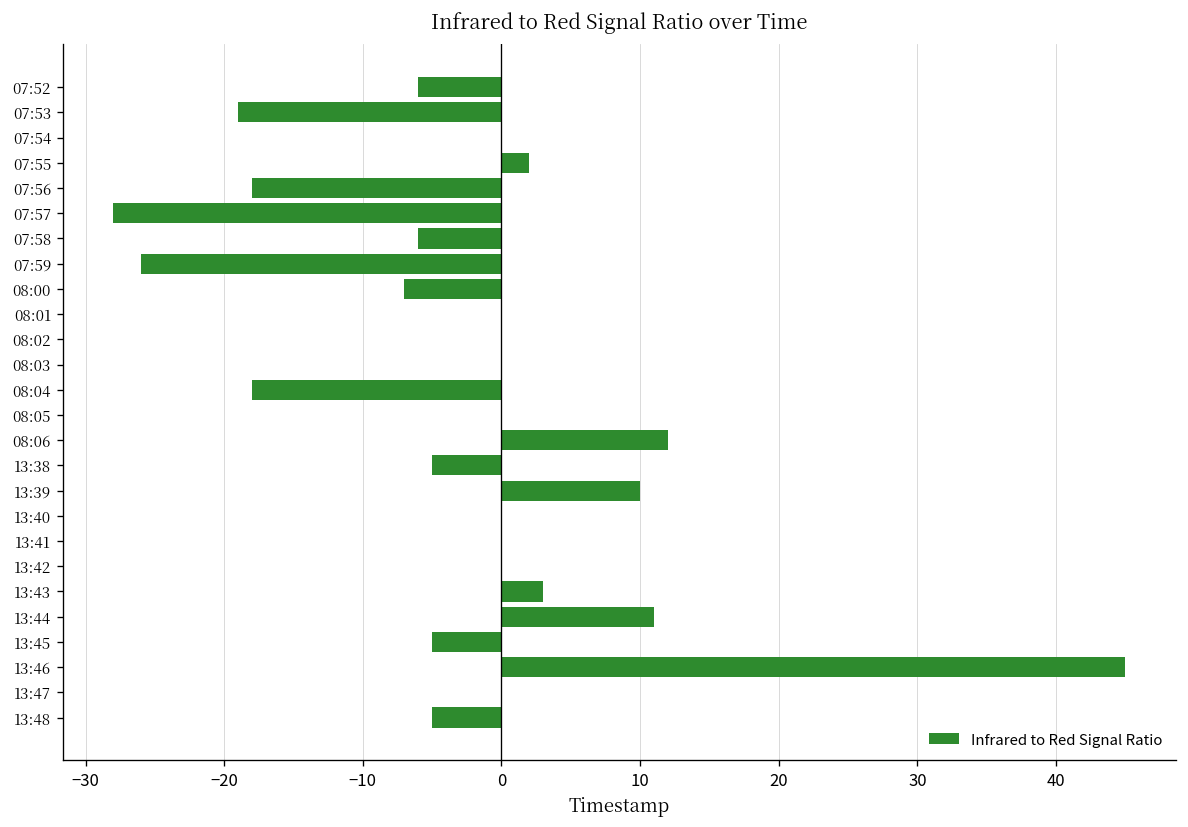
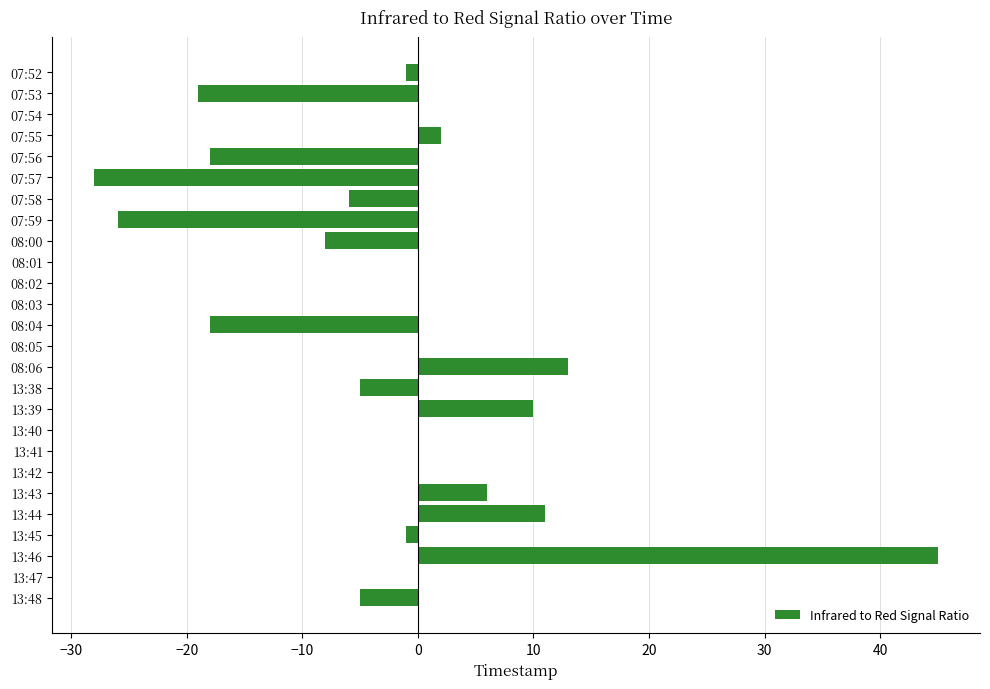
07:52: -6 -> -1
08:00: -7 -> -8
08:06: 12 -> 13
13:43: 3 -> 6
13:45: -5 -> -1
